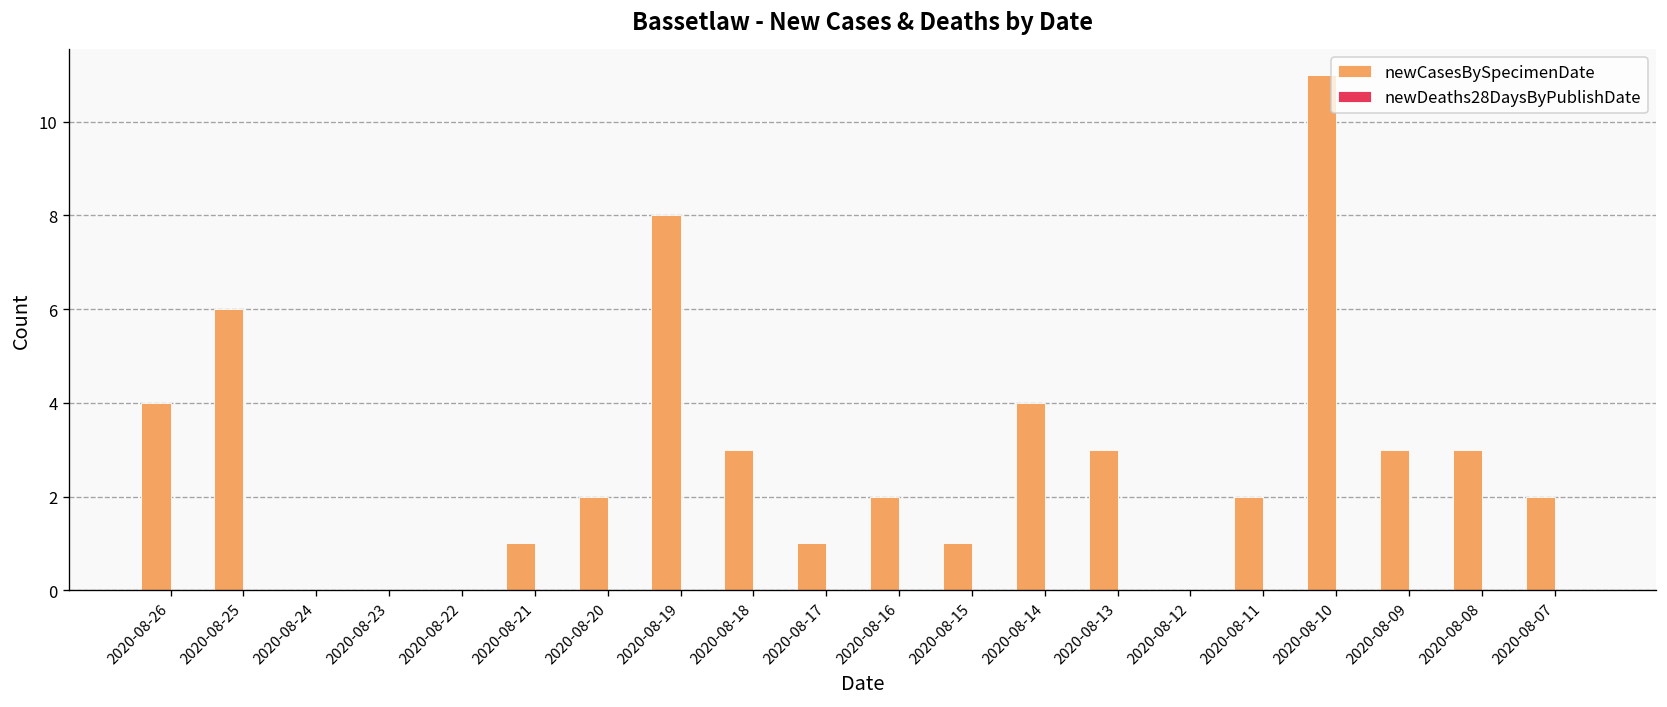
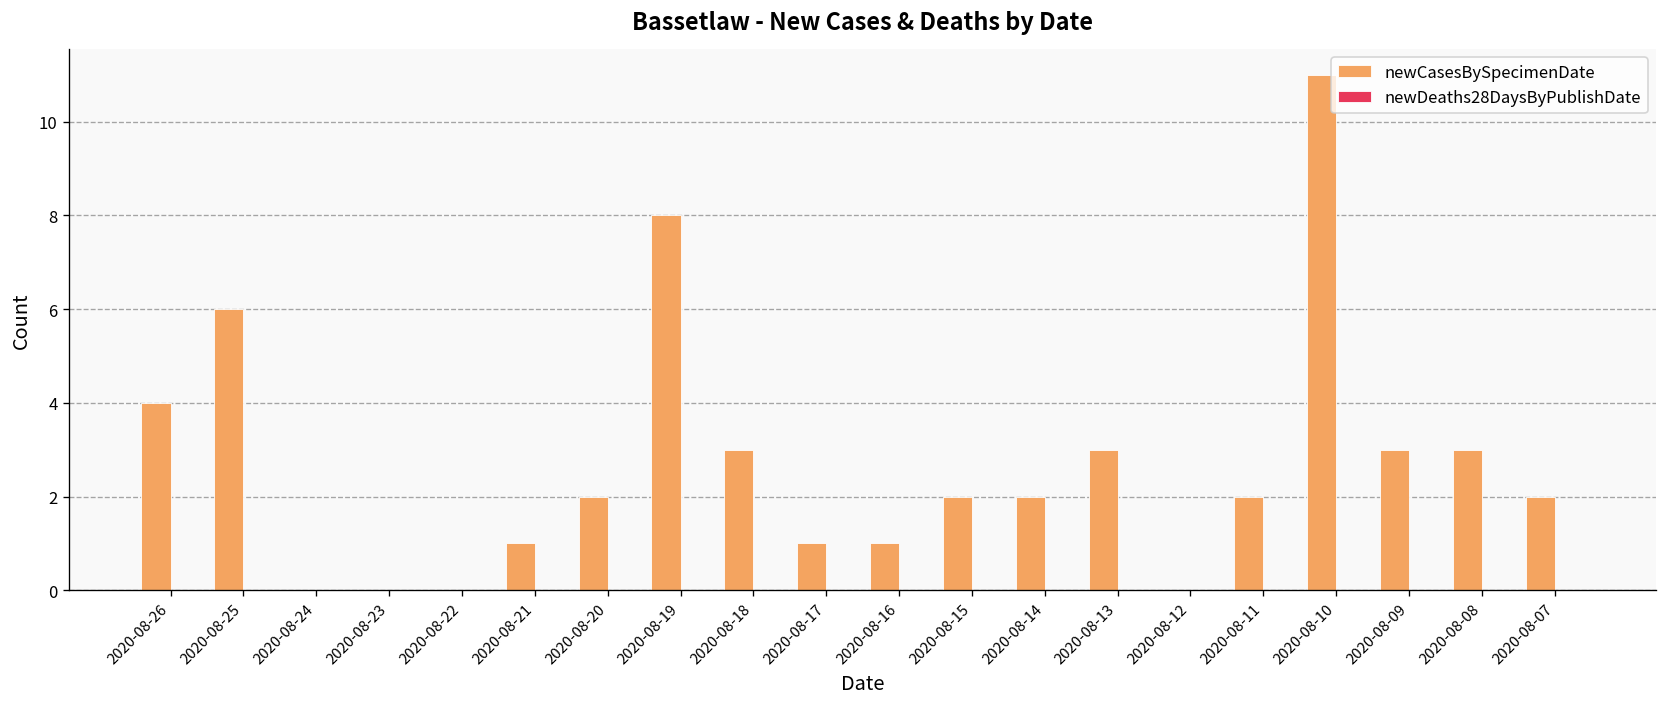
newCasesBySpecimenDate, 2020-08-16: 2 -> 1
newCasesBySpecimenDate, 2020-08-15: 1 -> 2
newCasesBySpecimenDate, 2020-08-14: 4 -> 2
